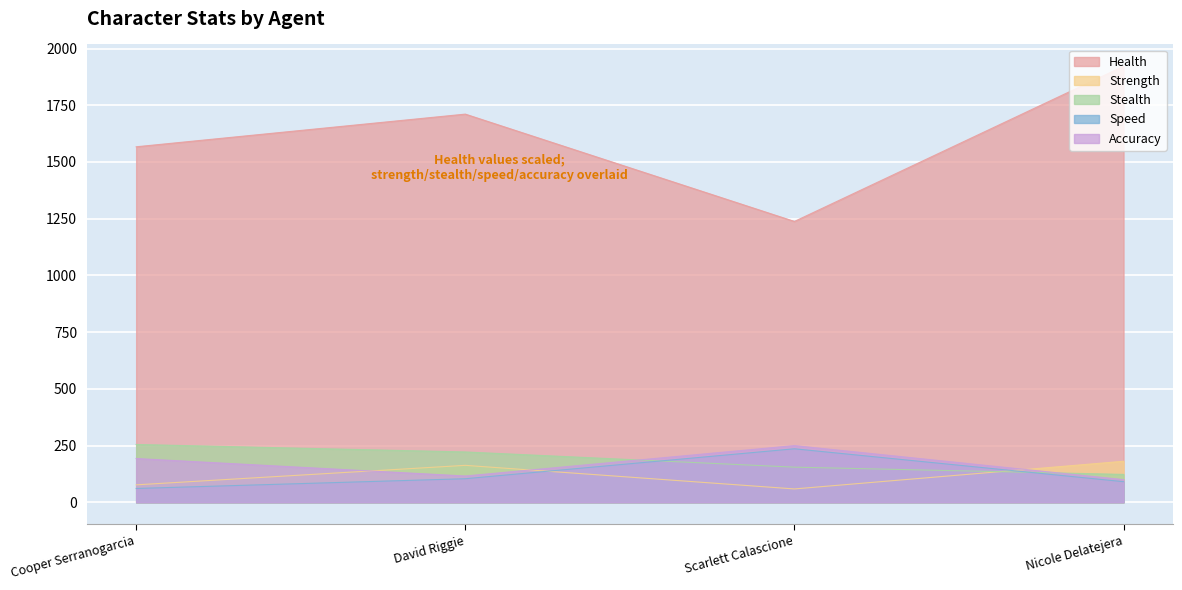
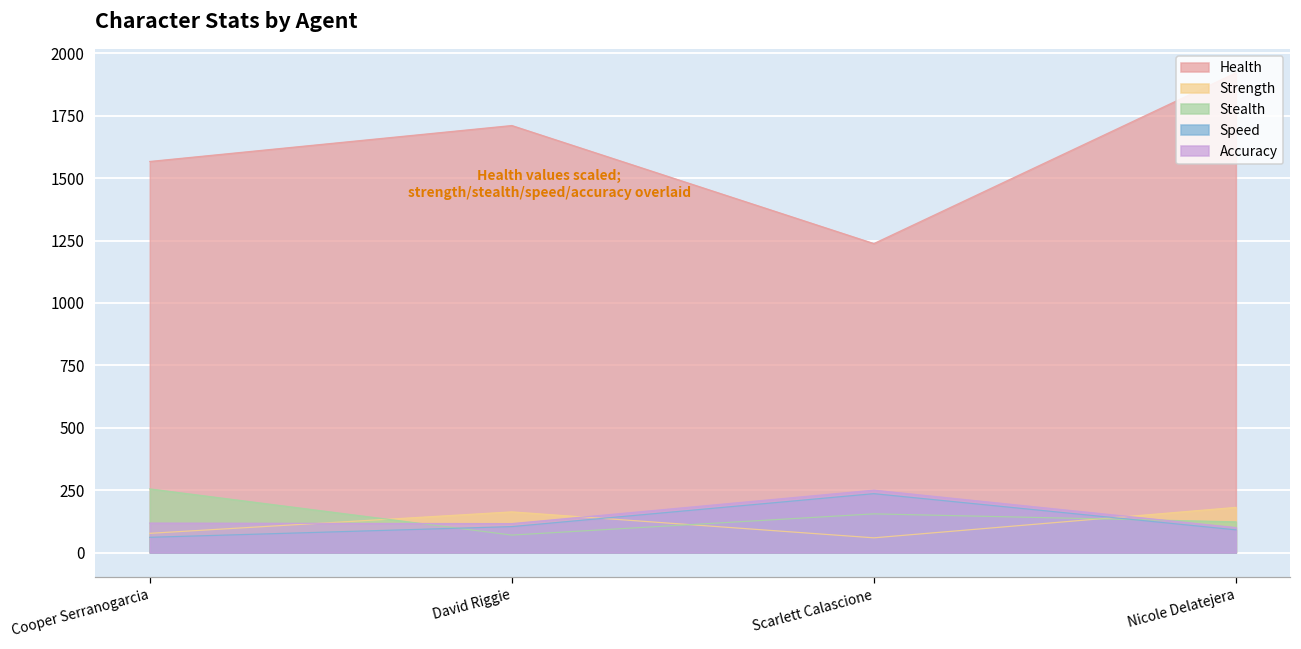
Accuracy, Cooper Serranogarcia: 190 -> 120
Stealth, David Riggie: 220 -> 70
